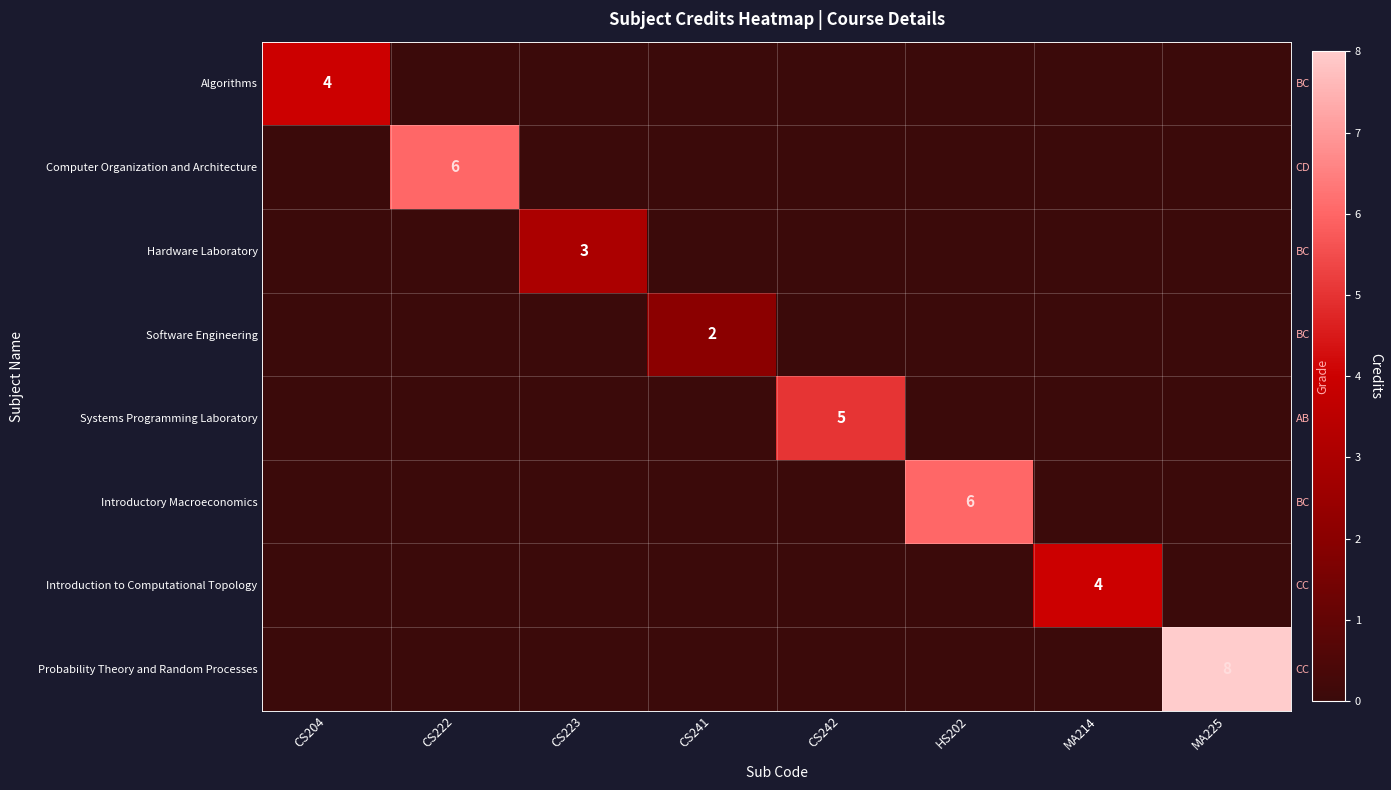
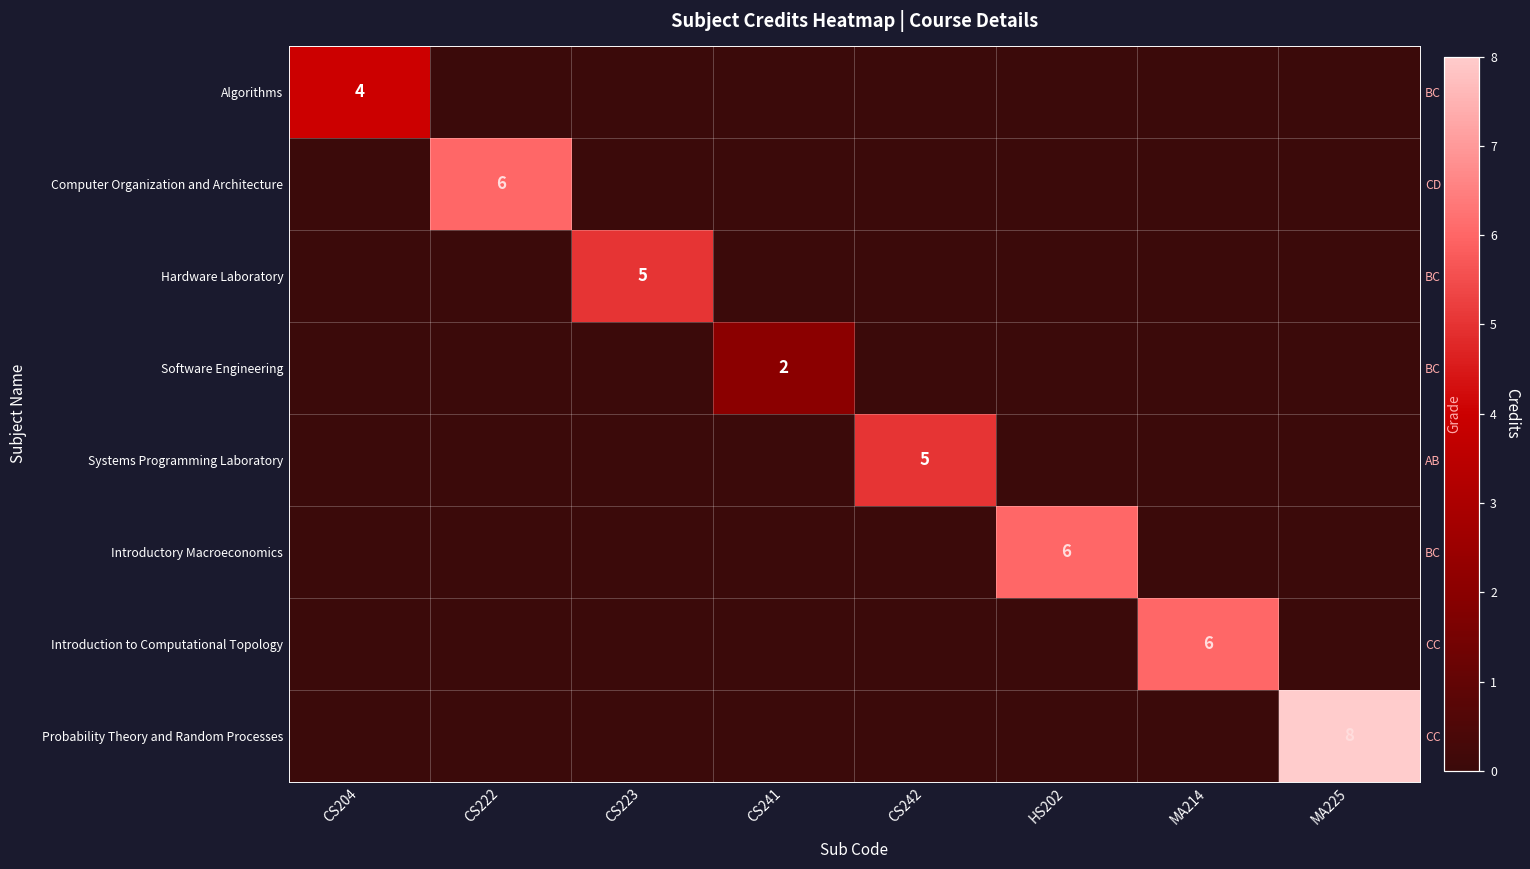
Hardware Laboratory, CS223: 3 -> 5
Introduction to Computational Topology, MA214: 4 -> 6
